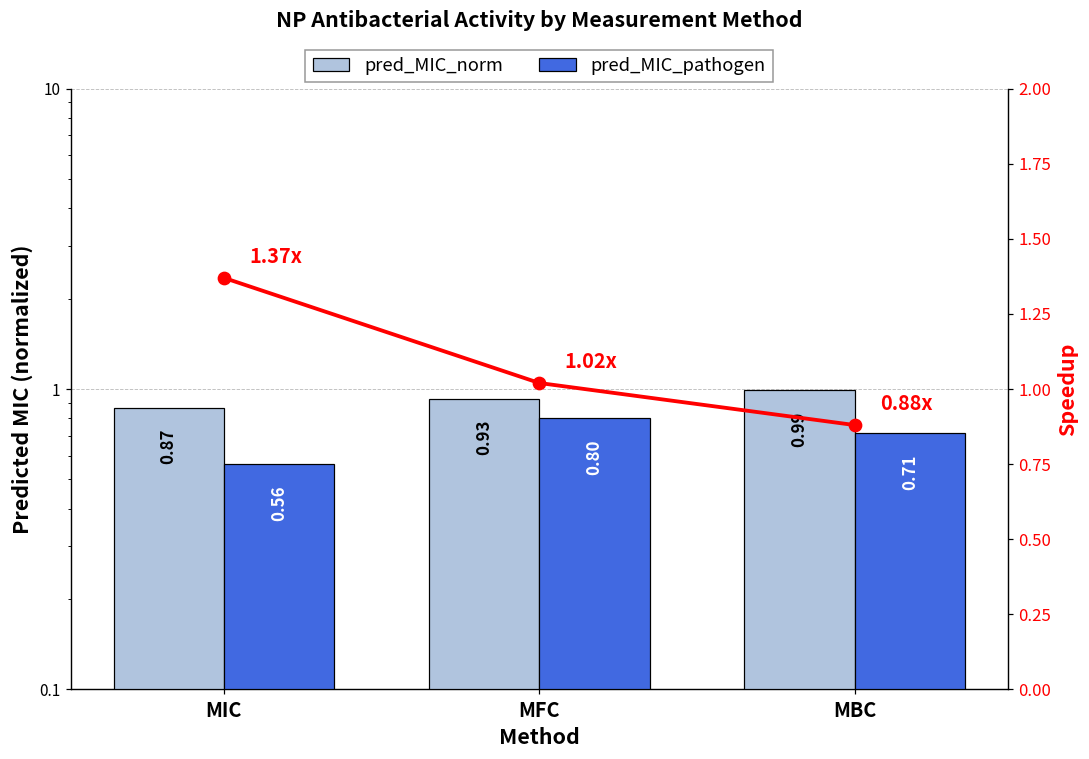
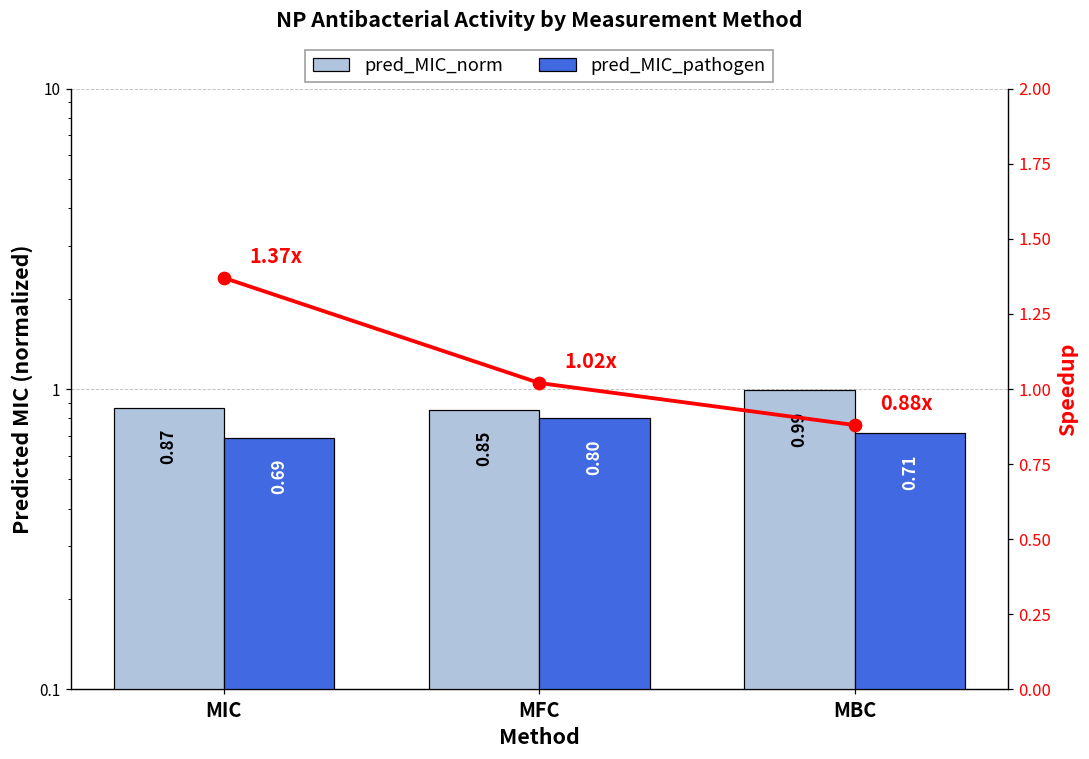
pred_MIC_pathogen, MIC: 0.56 -> 0.69
pred_MIC_norm, MFC: 0.93 -> 0.85
